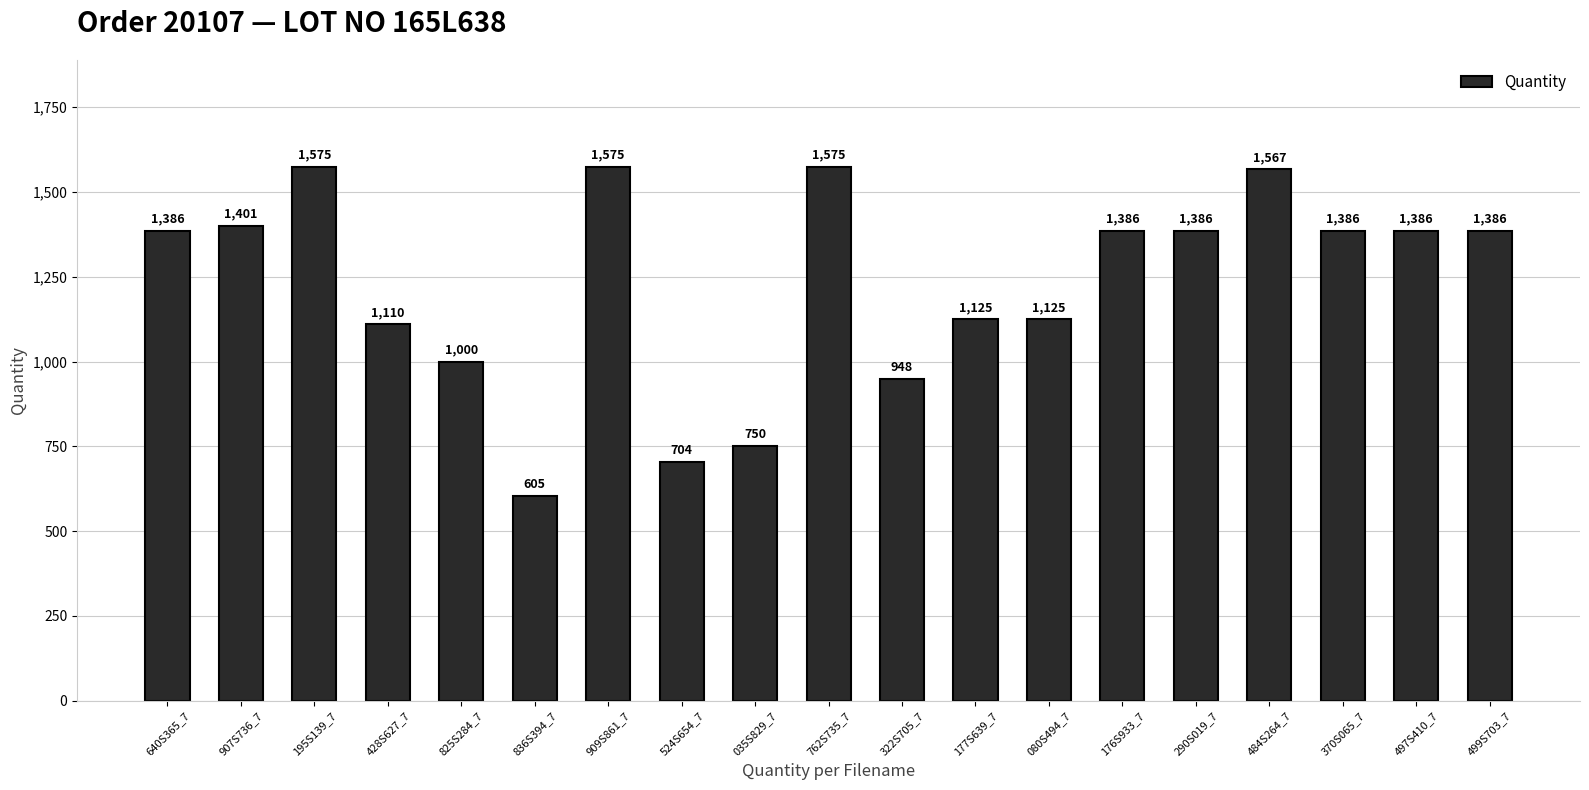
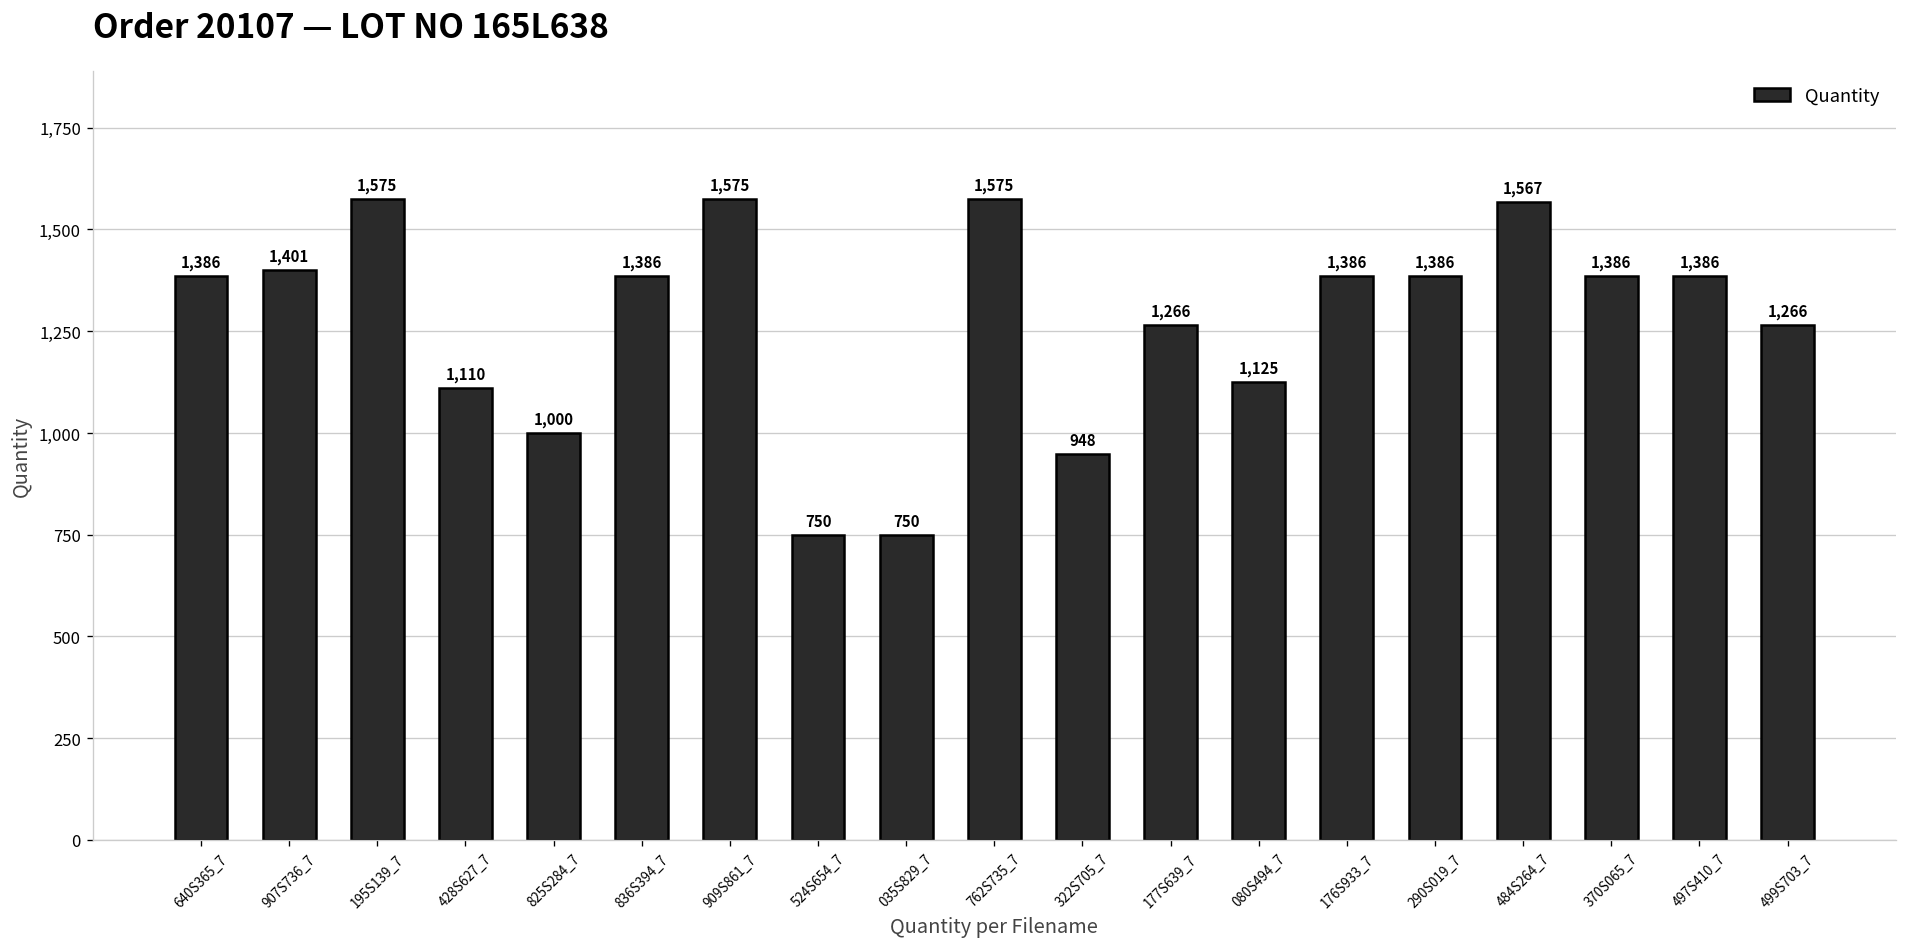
836S394_7: 605 -> 1,386
524S654_7: 704 -> 750
177S639_7: 1,125 -> 1,266
499S703_7: 1,386 -> 1,266
